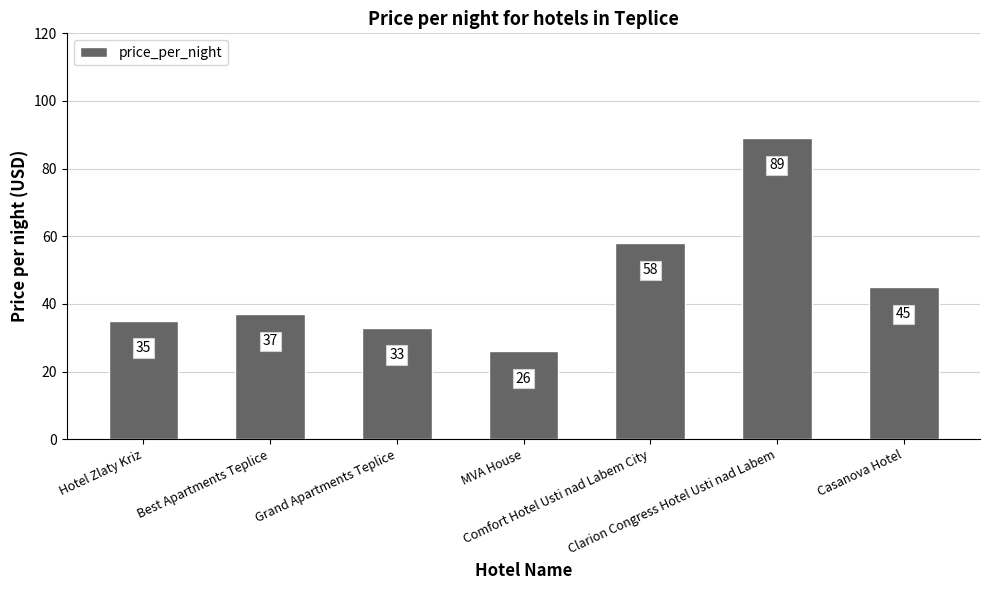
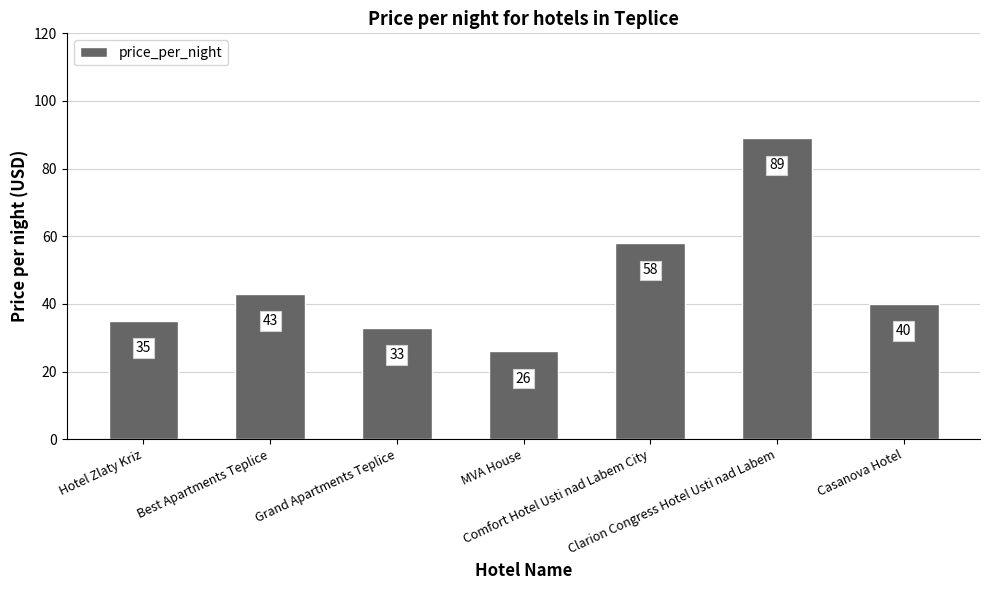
Best Apartments Teplice: 37 -> 43
Casanova Hotel: 45 -> 40
